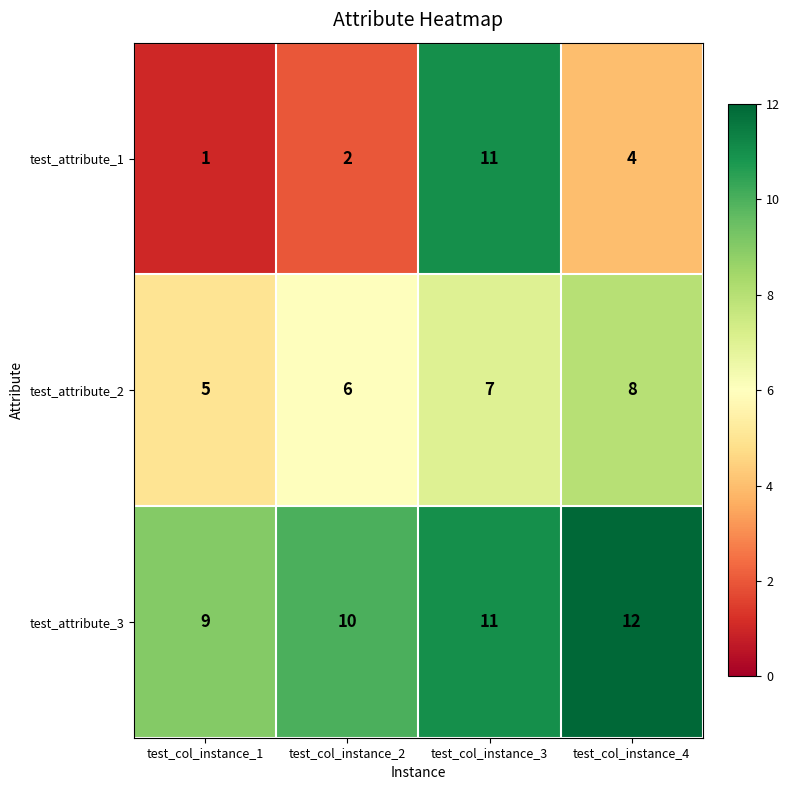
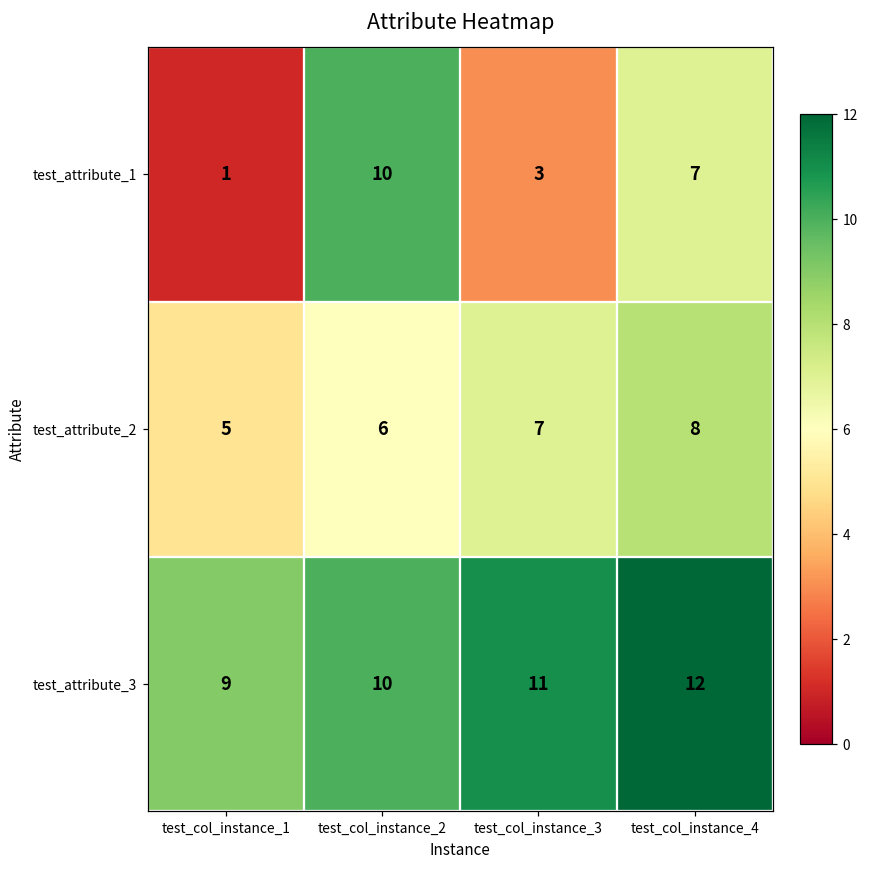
test_attribute_1, test_col_instance_2: 2 -> 10
test_attribute_1, test_col_instance_3: 11 -> 3
test_attribute_1, test_col_instance_4: 4 -> 7
